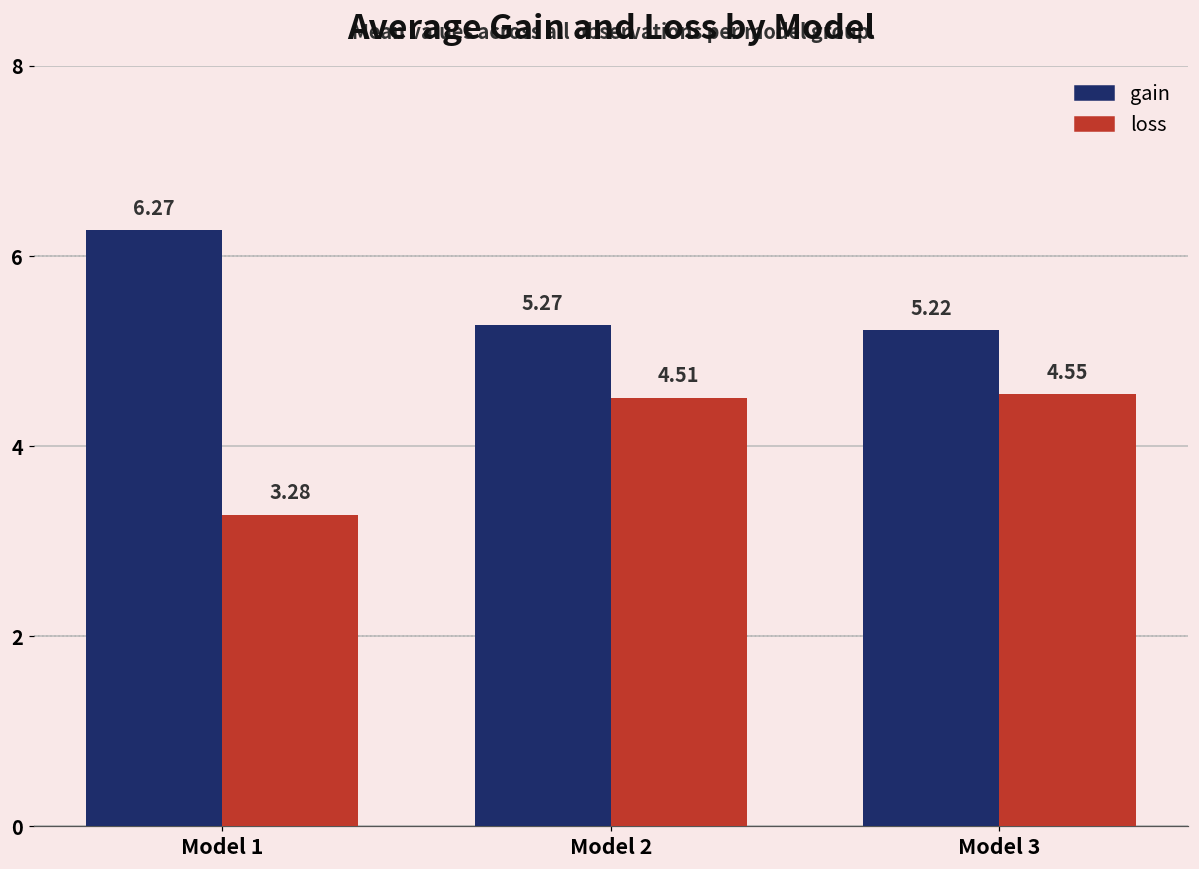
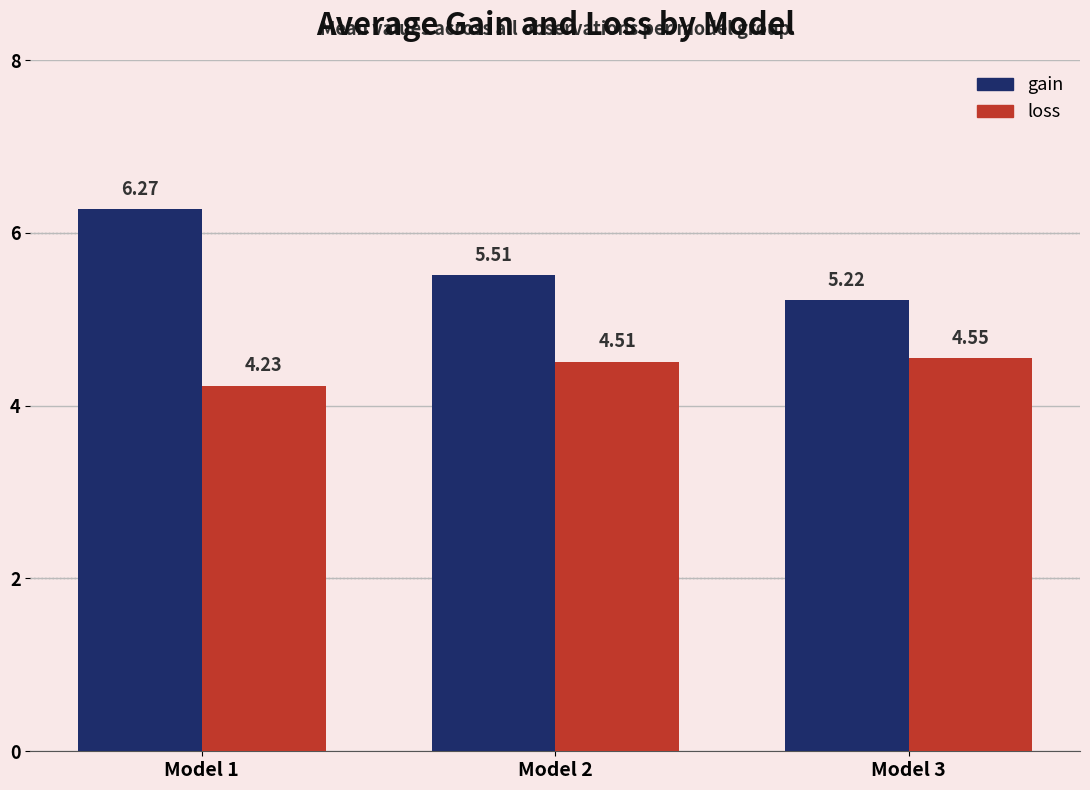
loss, Model 1: 3.28 -> 4.23
gain, Model 2: 5.27 -> 5.51
